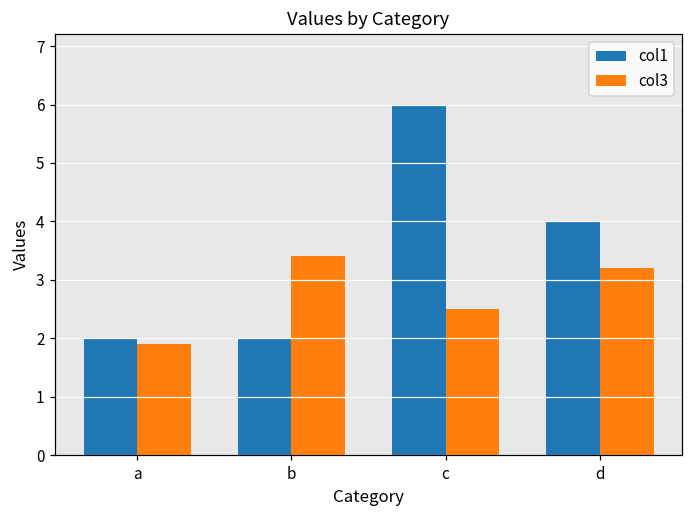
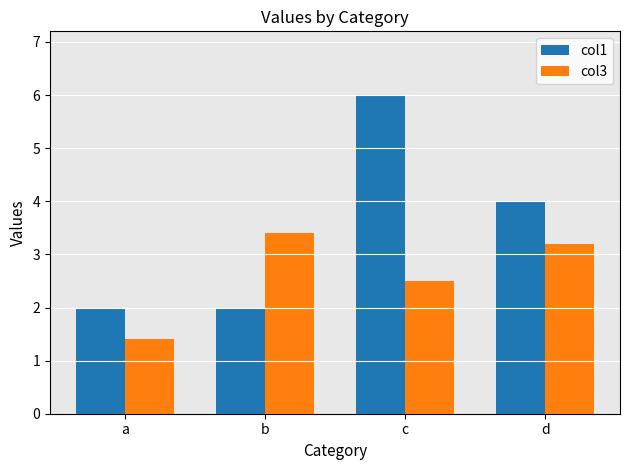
col3, a: 1.9 -> 1.4
